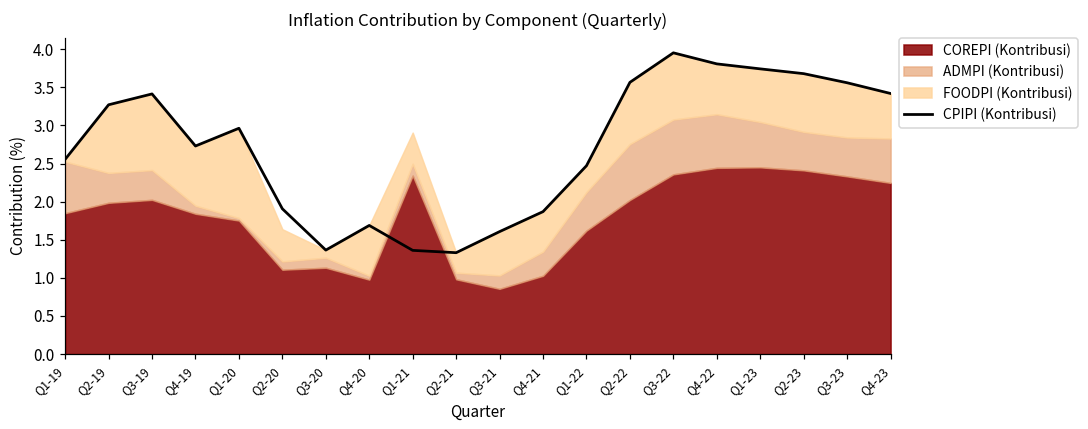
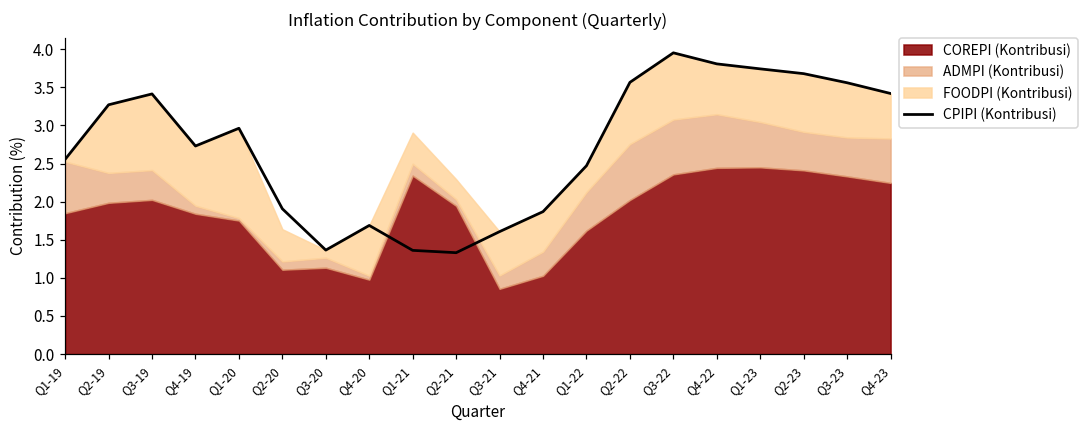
COREPI (Kontribusi), Q2-21: 1.0 -> 1.9
